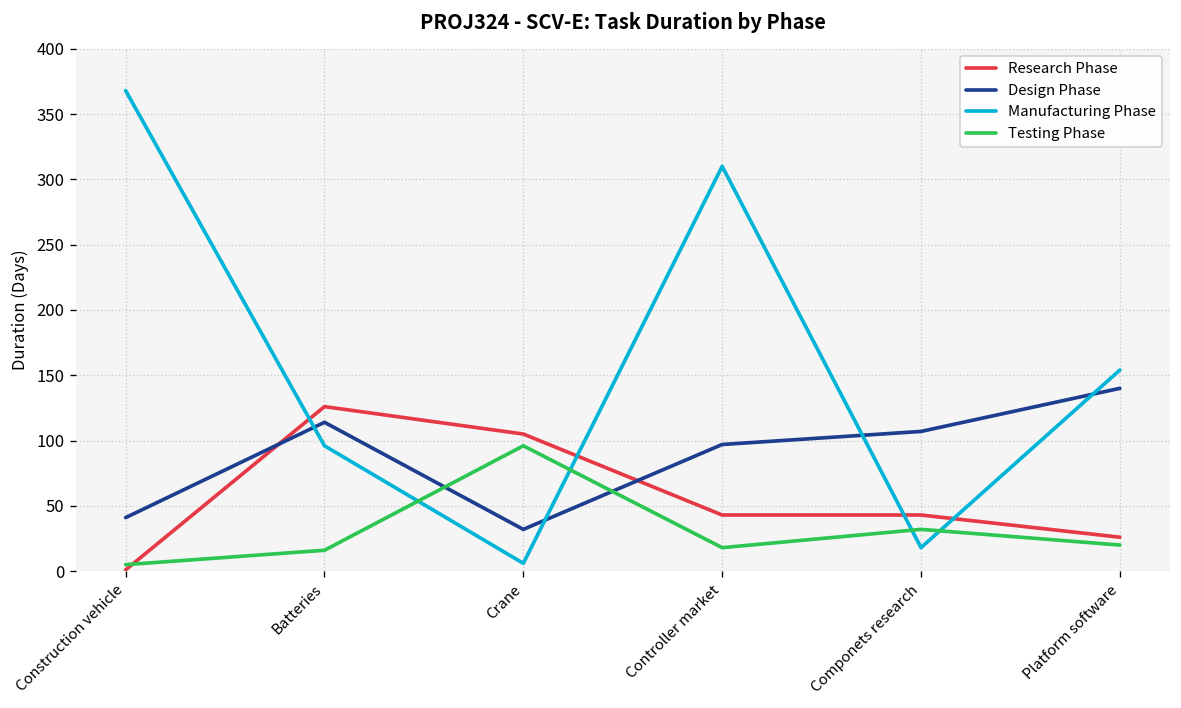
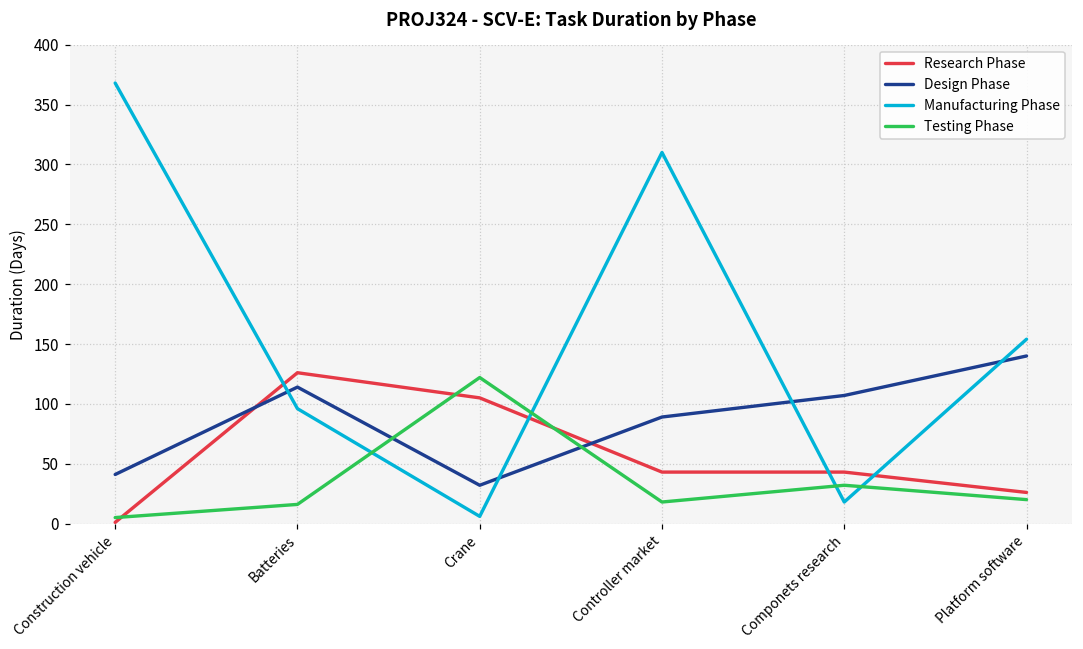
Testing Phase, Crane: 96 -> 122
Design Phase, Controller market: 97 -> 89
